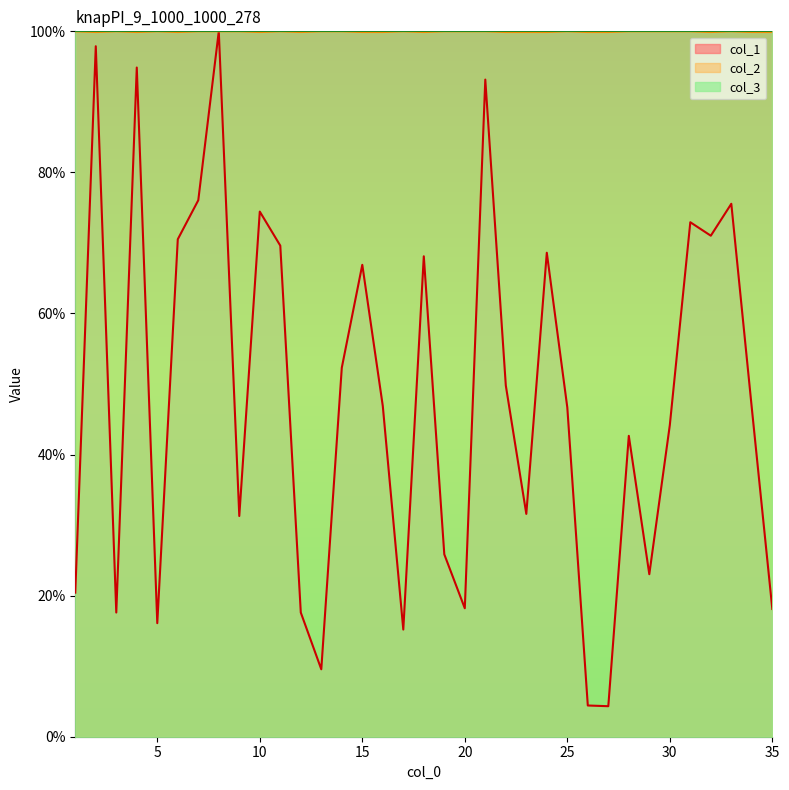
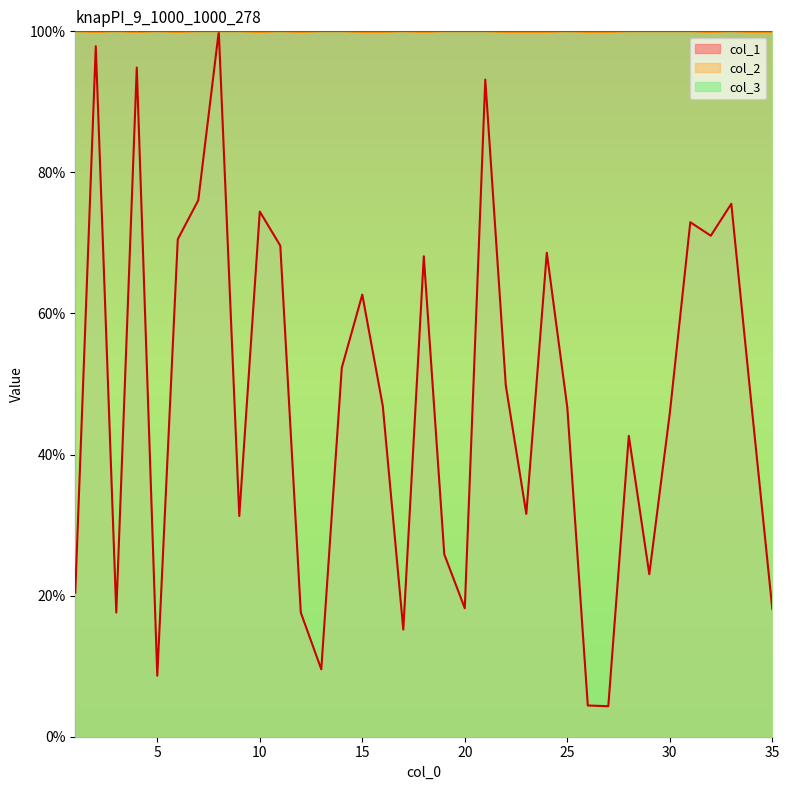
col_1, 5: 16% -> 9%
col_1, 15: 67% -> 63%
col_1, 30: 44% -> 46%
